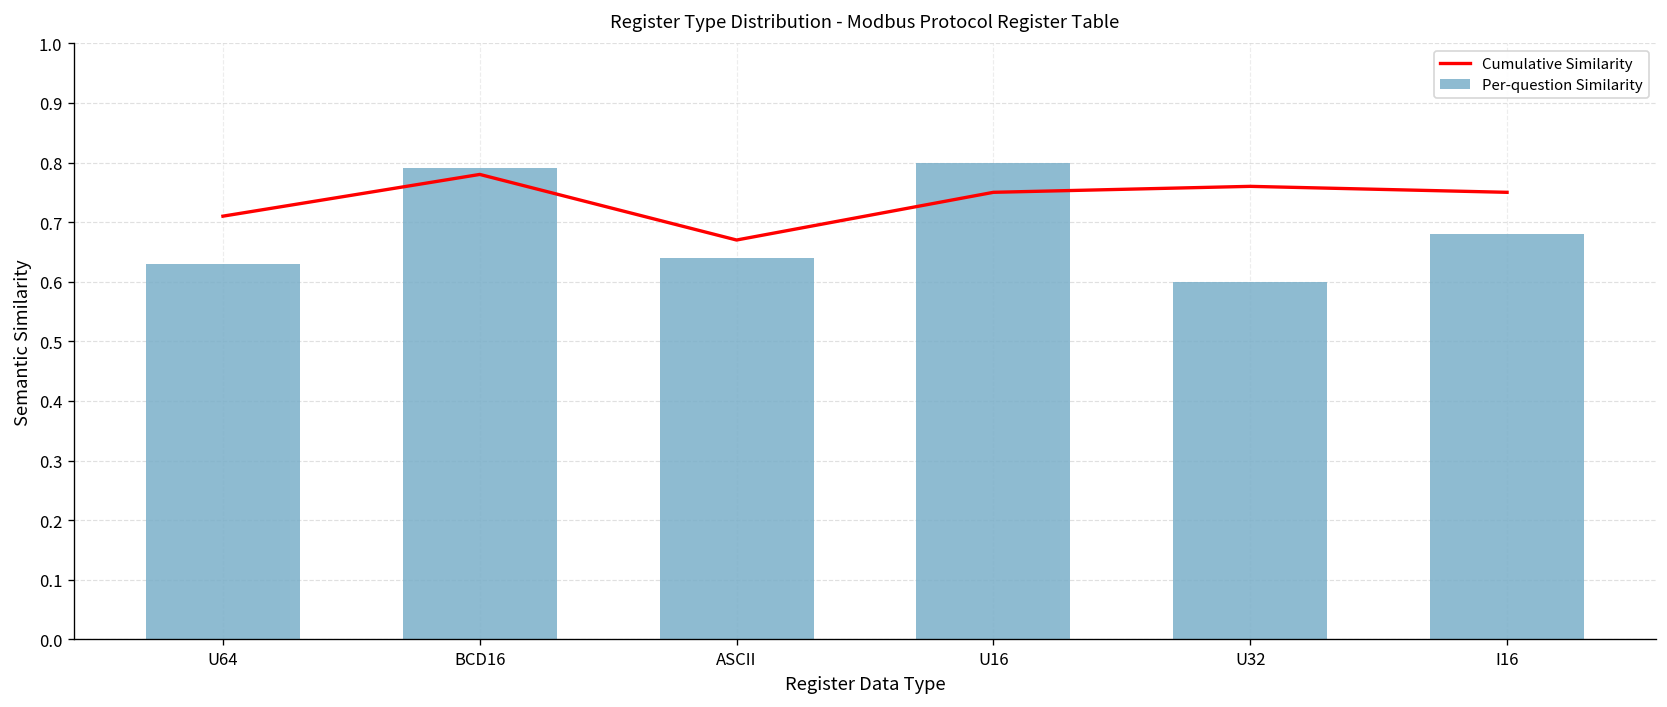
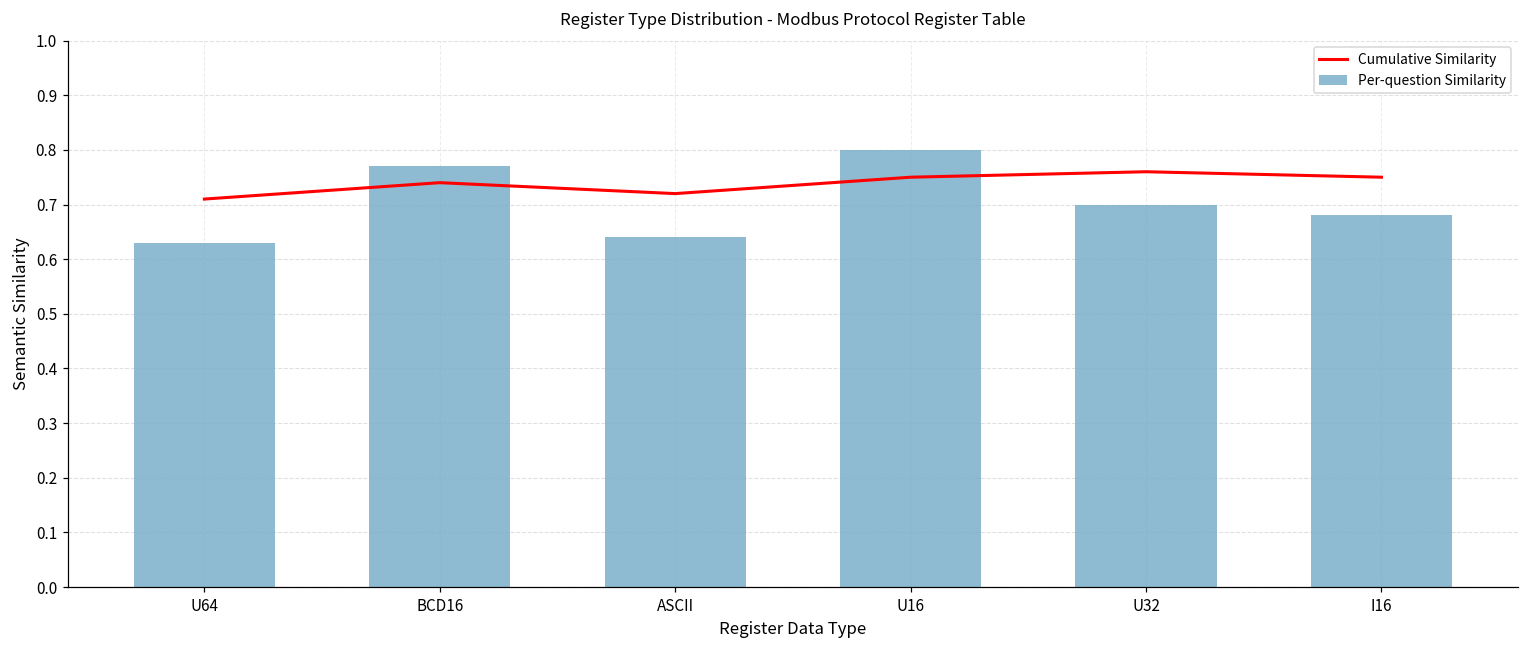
Cumulative Similarity, BCD16: 0.78 -> 0.74
Per-question Similarity, BCD16: 0.79 -> 0.77
Cumulative Similarity, ASCII: 0.67 -> 0.72
Per-question Similarity, U32: 0.6 -> 0.7
